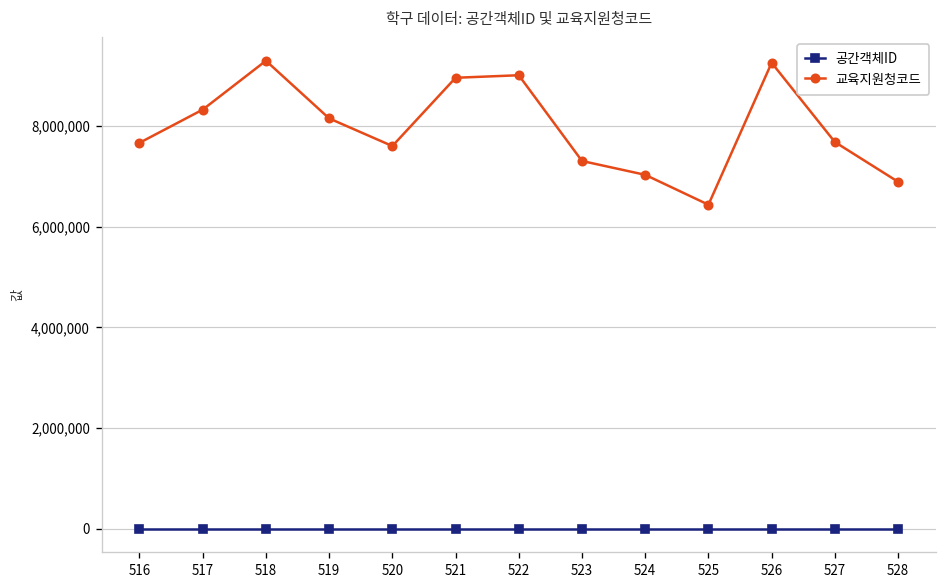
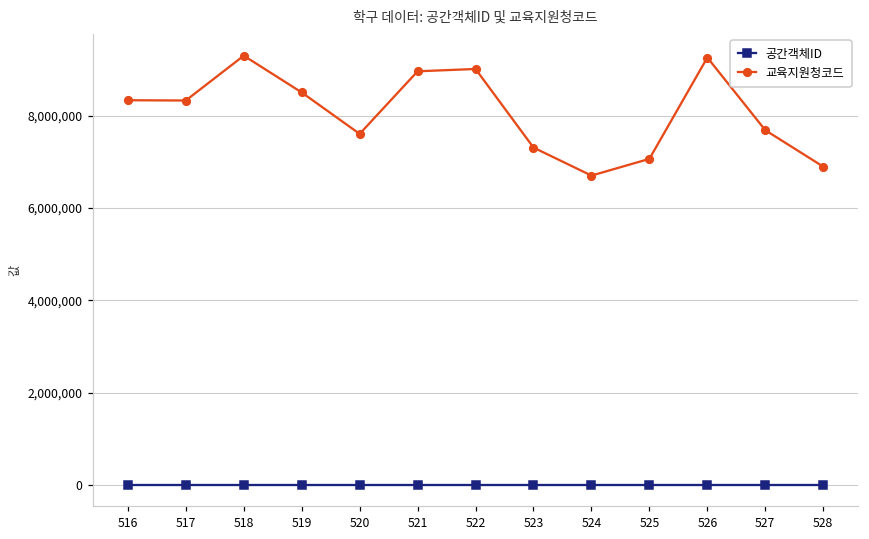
교육지원청코드, 516: 7,700,000 -> 8,300,000
교육지원청코드, 519: 8,200,000 -> 8,500,000
교육지원청코드, 524: 7,000,000 -> 6,700,000
교육지원청코드, 525: 6,400,000 -> 7,100,000
